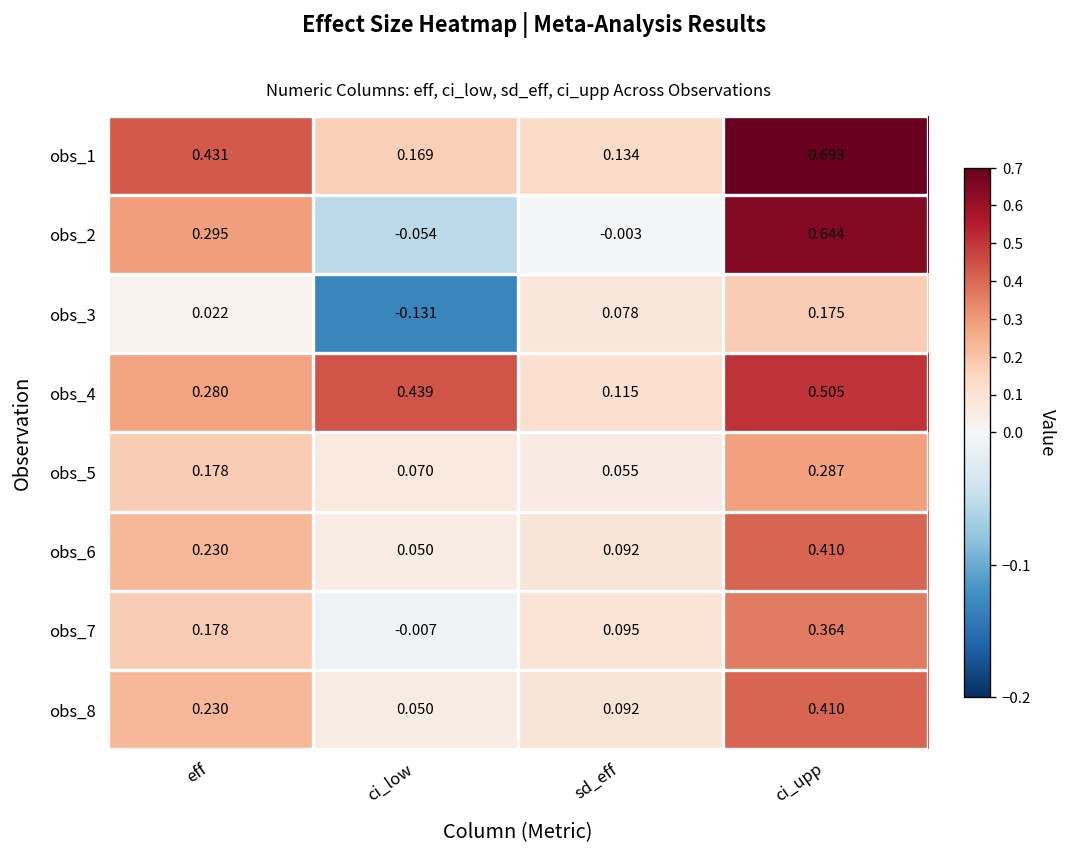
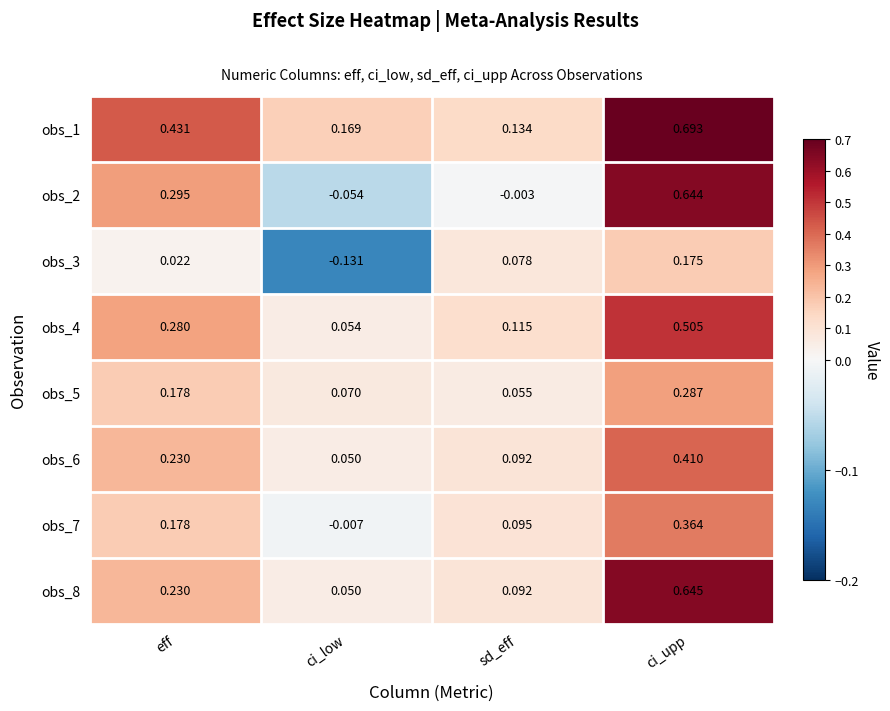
obs_4, ci_low: 0.439 -> 0.054
obs_8, ci_upp: 0.410 -> 0.645
